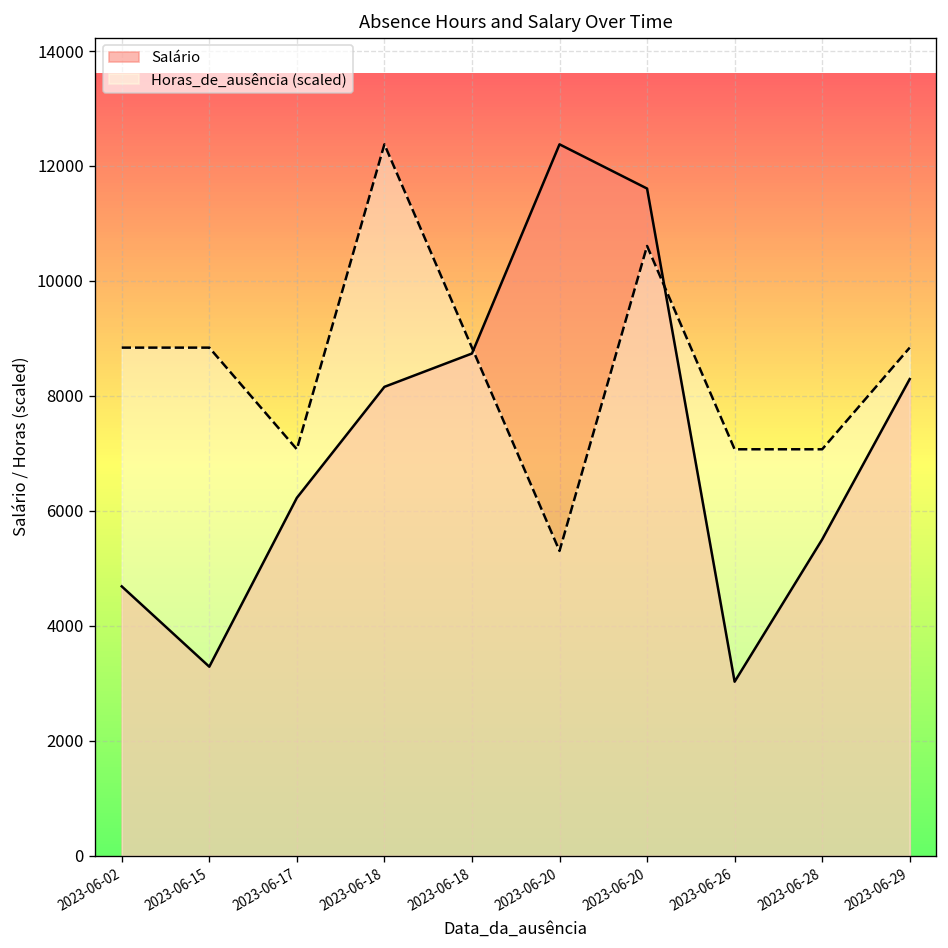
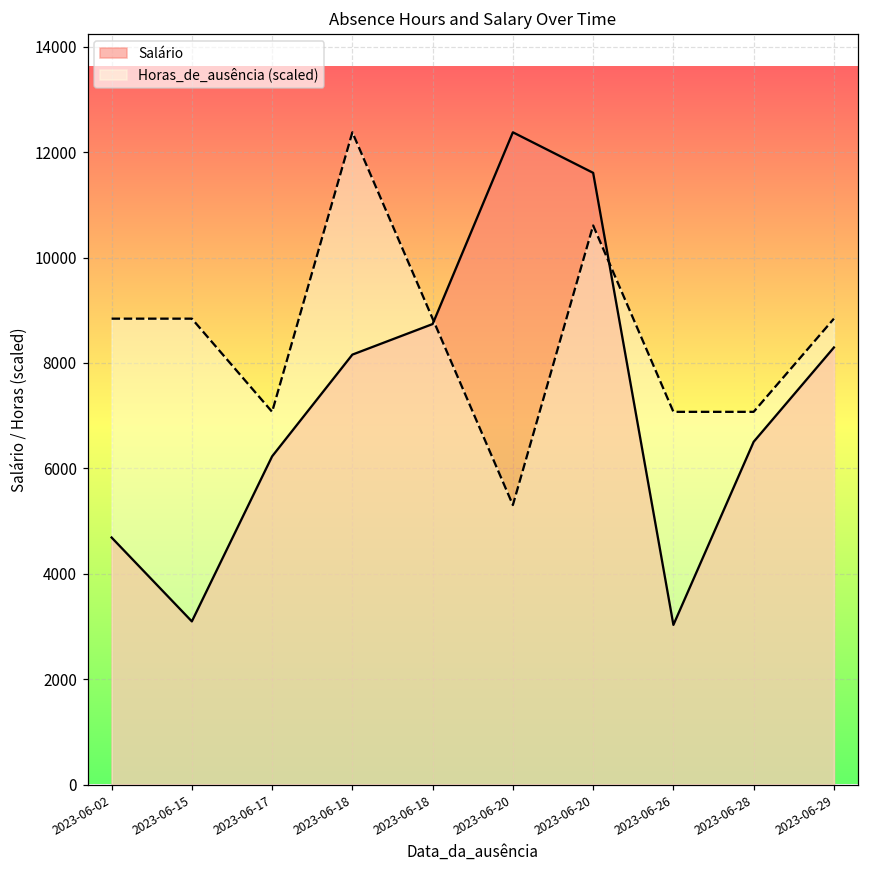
Salário, 2023-06-15: 3300 -> 3100
Salário, 2023-06-28: 5500 -> 6500
